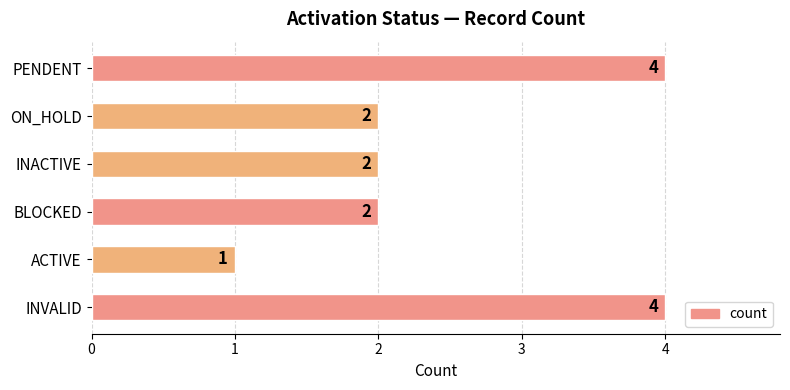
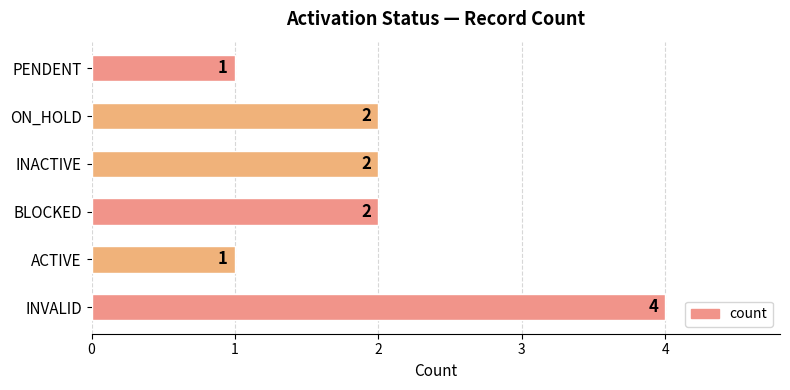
PENDENT: 4 -> 1
